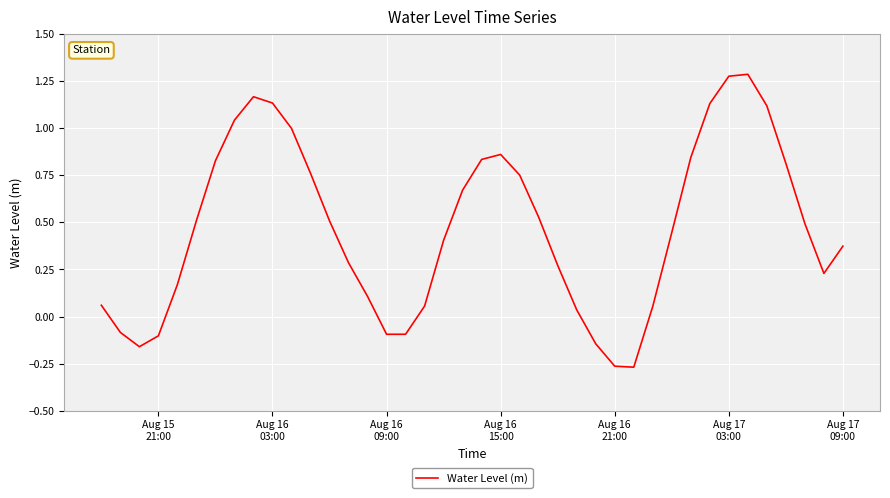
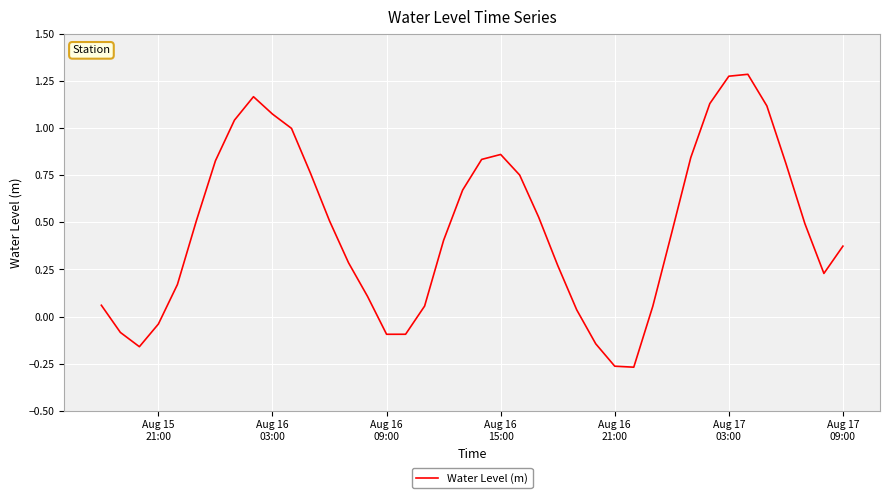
Aug 15 21:00: -0.10 -> -0.04
Aug 16 03:00: 1.13 -> 1.08
